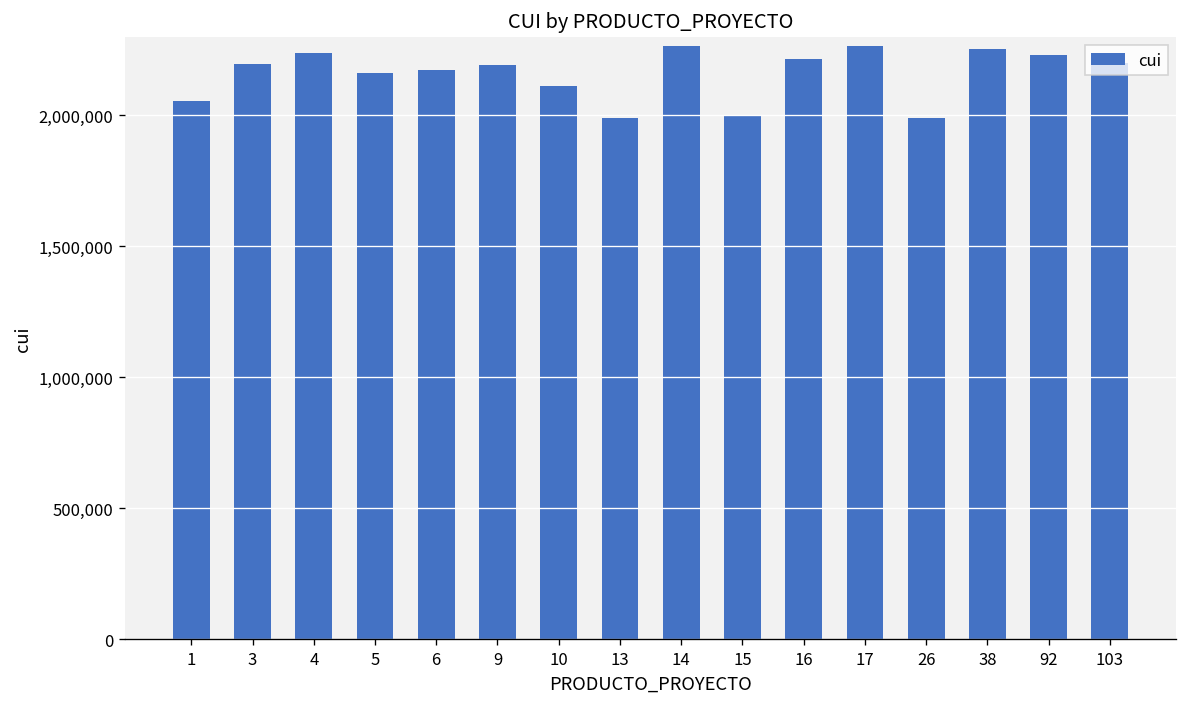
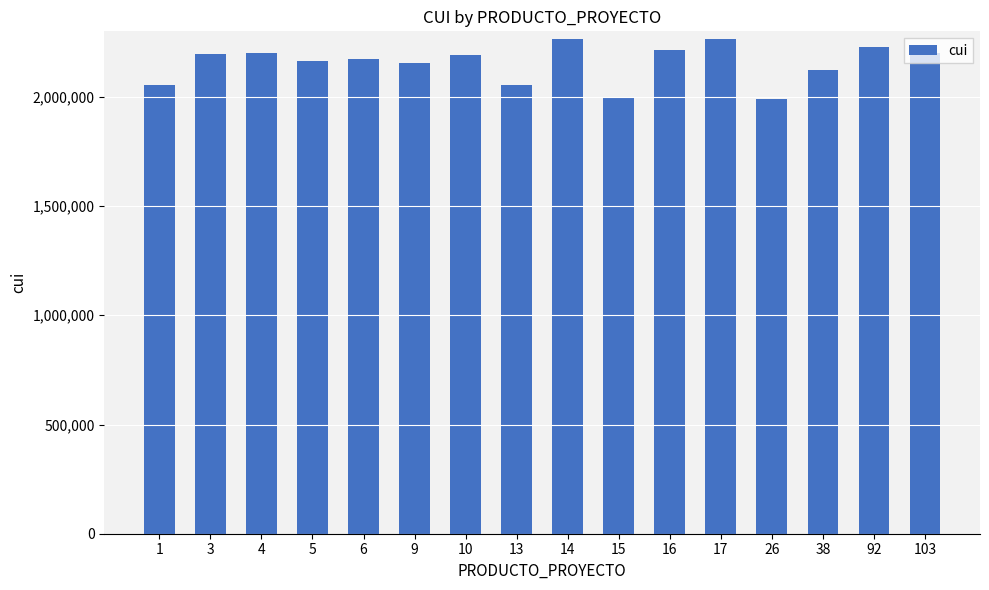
4: 2,240,000 -> 2,200,000
9: 2,190,000 -> 2,150,000
10: 2,110,000 -> 2,190,000
13: 1,990,000 -> 2,060,000
38: 2,250,000 -> 2,120,000
